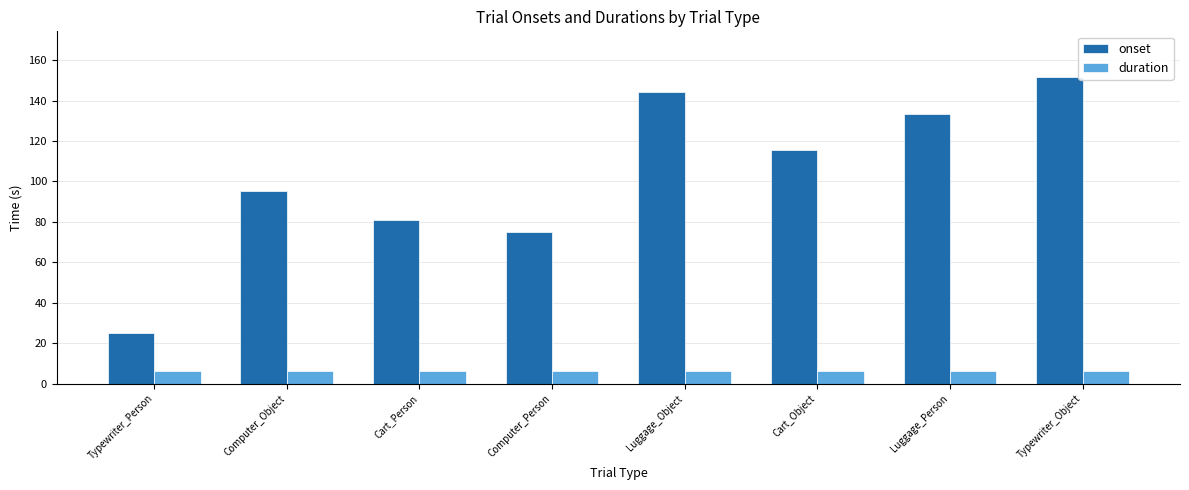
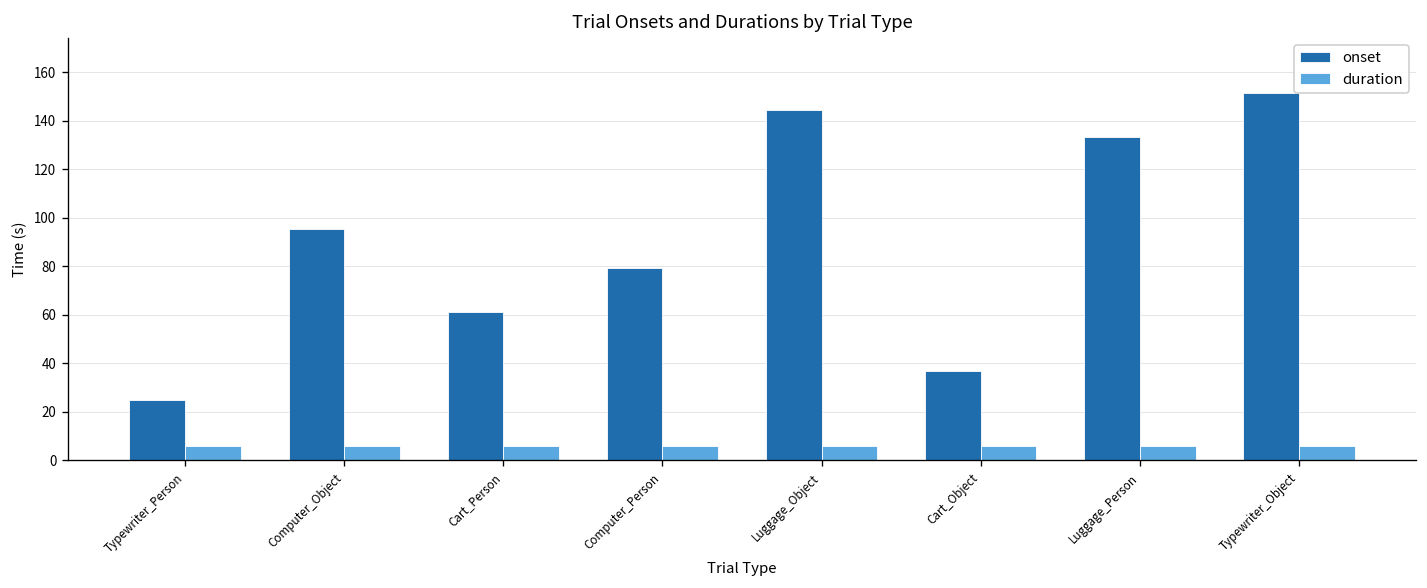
onset, Cart_Person: 81 -> 61
onset, Computer_Person: 75 -> 79
onset, Cart_Object: 115 -> 37
